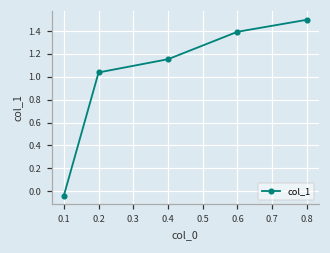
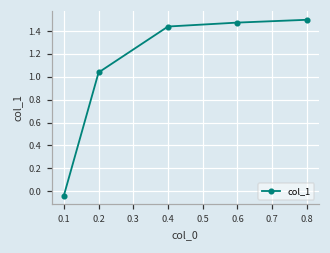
0.4: 1.15 -> 1.44
0.6: 1.39 -> 1.47
